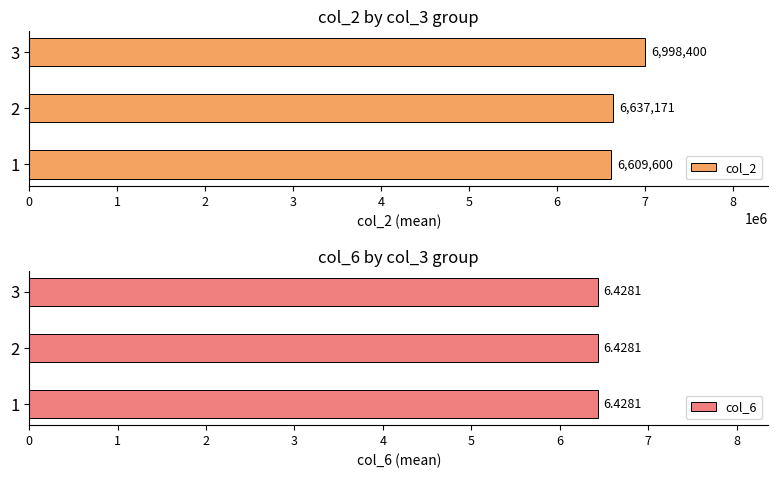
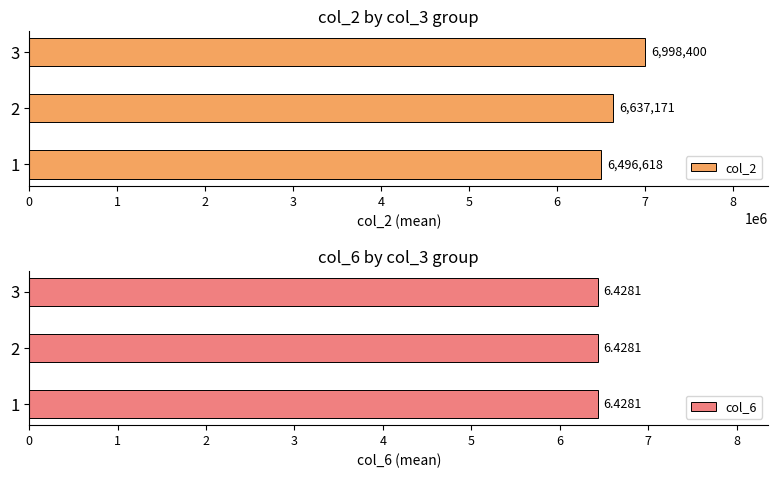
col_2 by col_3 group, 1: 6,609,600 -> 6,496,618
